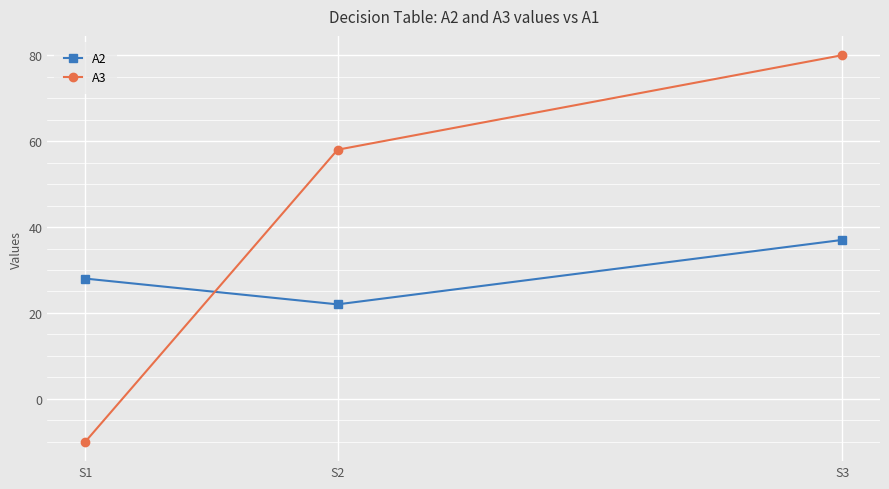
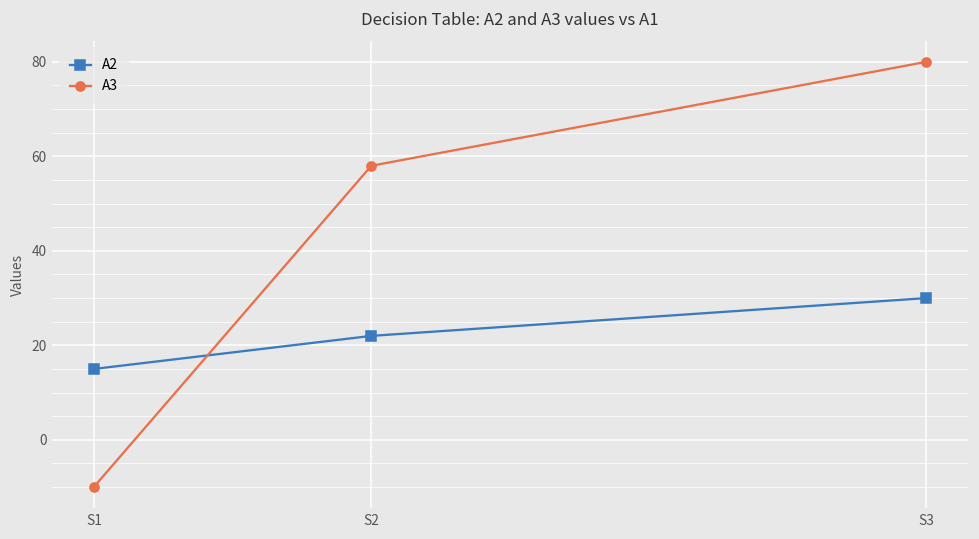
A2, S1: 28 -> 15
A2, S3: 37 -> 30
